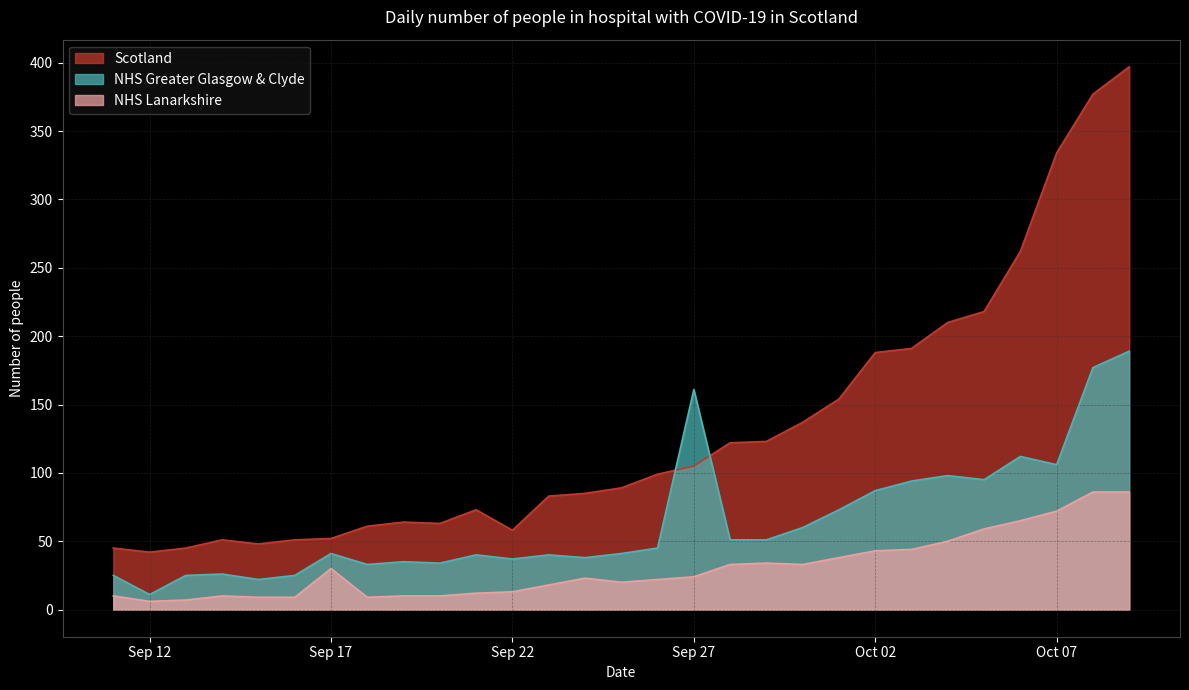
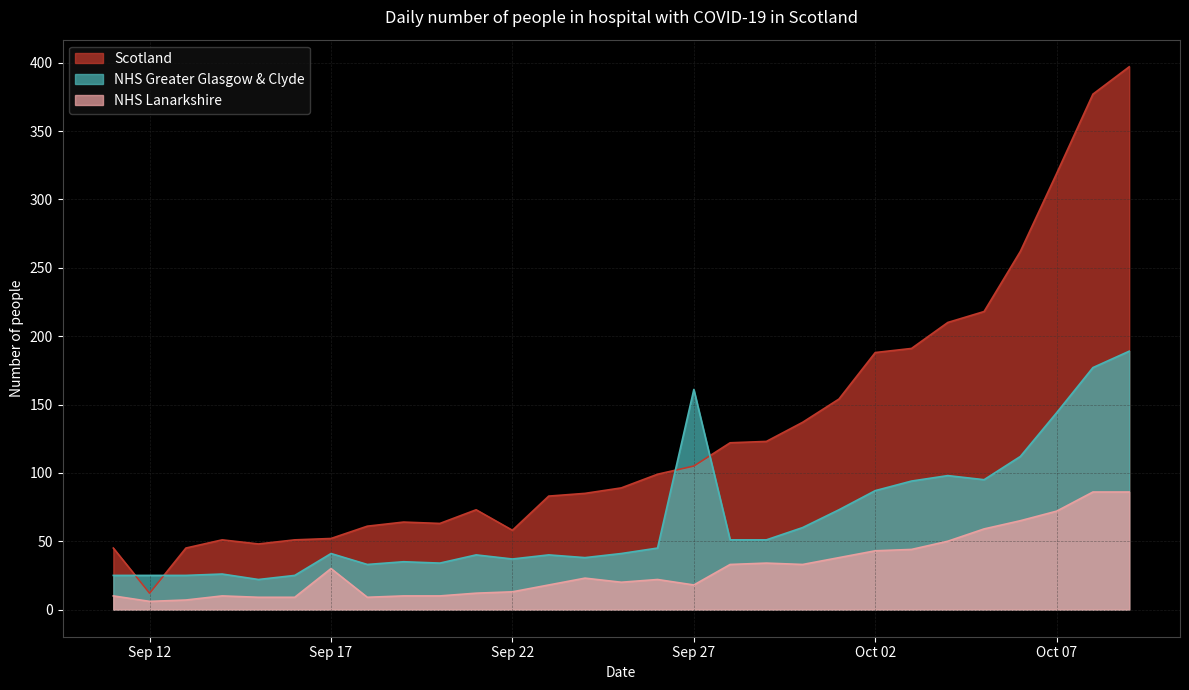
Scotland, Sep 12: 42 -> 12
NHS Greater Glasgow & Clyde, Sep 12: 11 -> 25
NHS Lanarkshire, Sep 27: 24 -> 18
Scotland, Oct 07: 334 -> 319
NHS Greater Glasgow & Clyde, Oct 07: 106 -> 144
